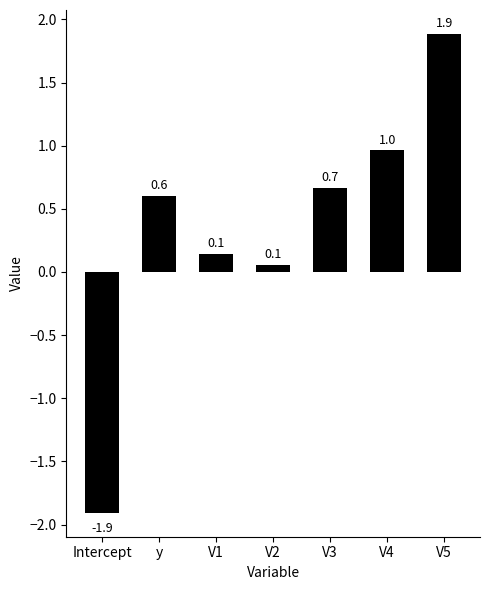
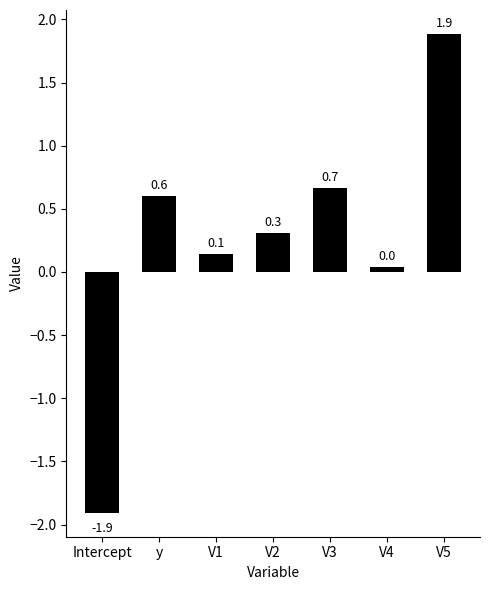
V2: 0.1 -> 0.3
V4: 1.0 -> 0.0
